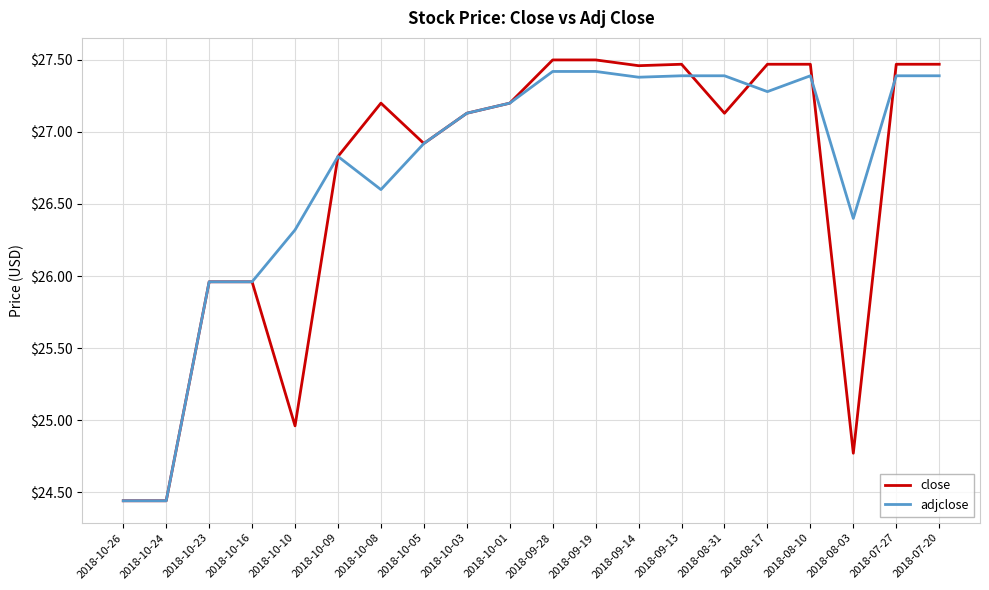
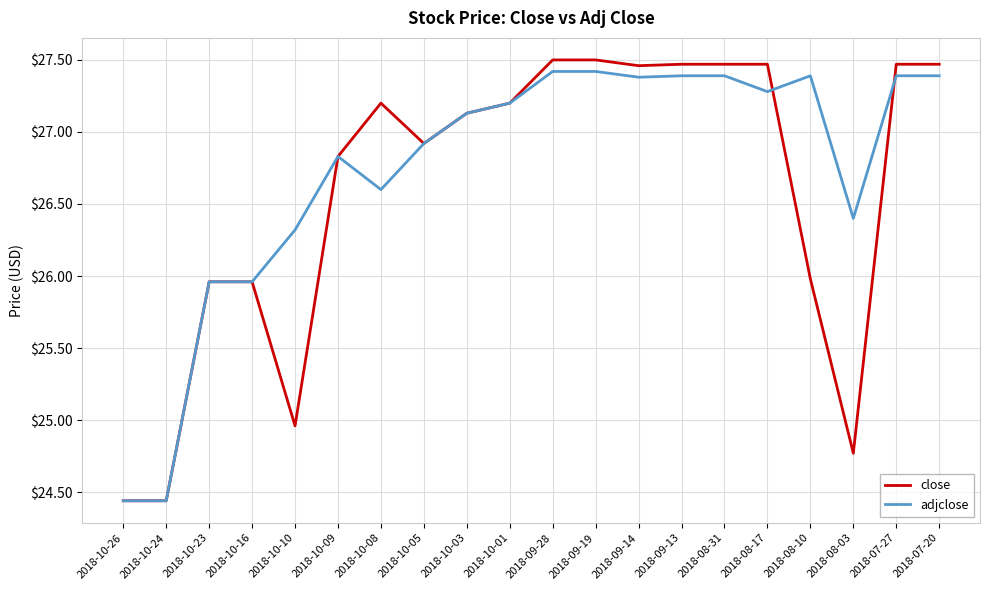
close, 2018-08-31: $27.13 -> $27.47
close, 2018-08-10: $27.47 -> $25.98
